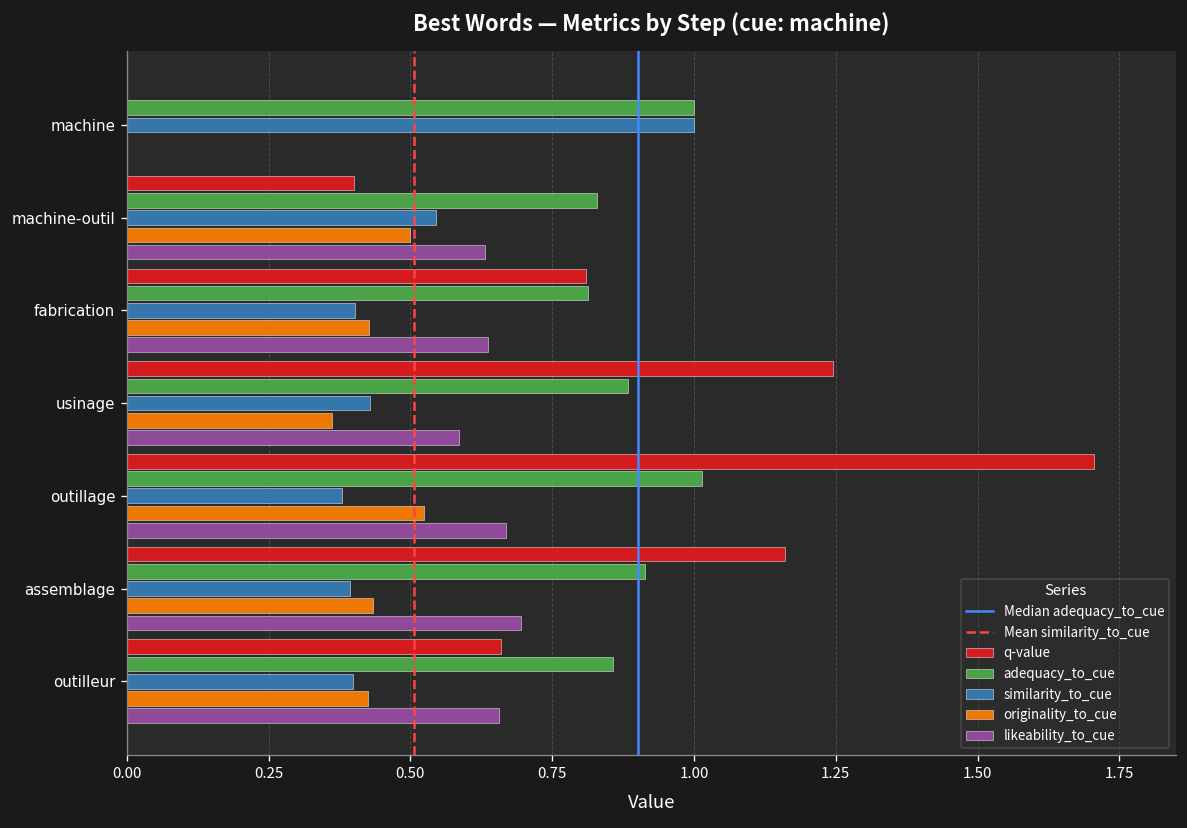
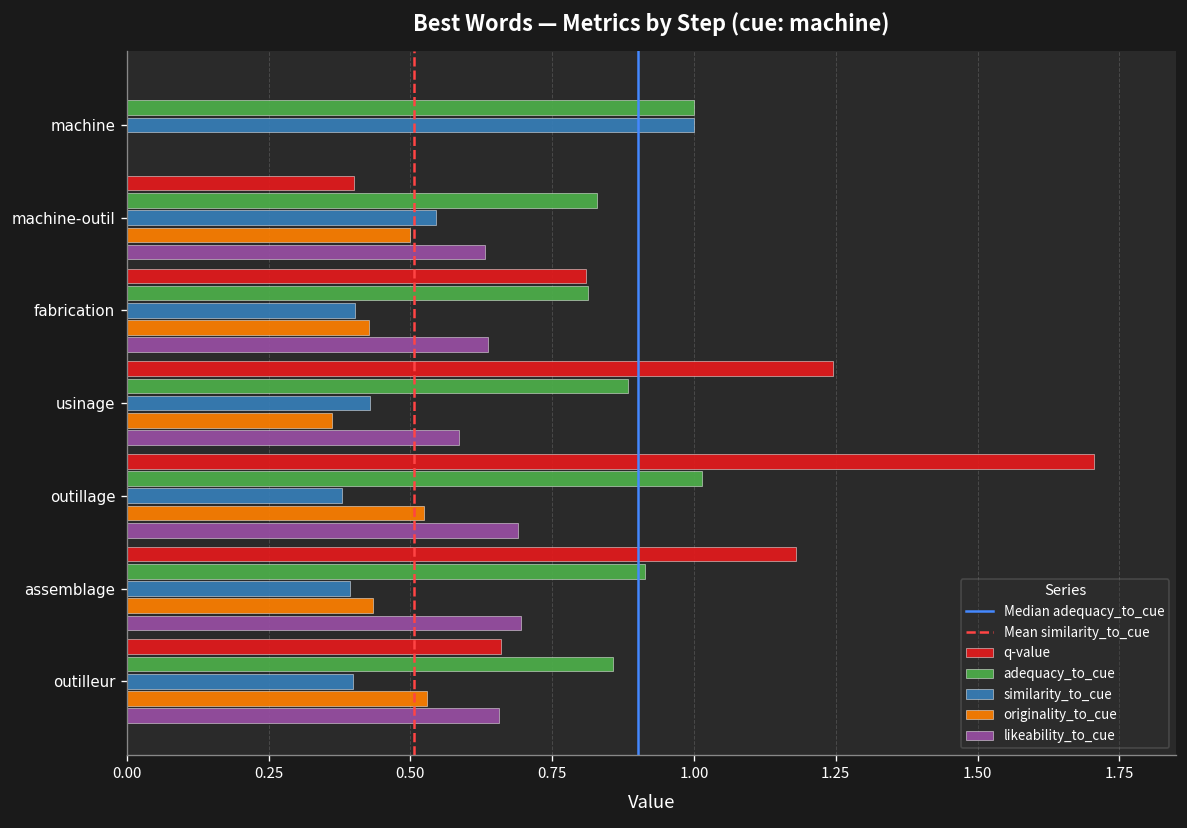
likeability_to_cue, outillage: 0.67 -> 0.69
q-value, assemblage: 1.16 -> 1.18
originality_to_cue, outilleur: 0.42 -> 0.53
